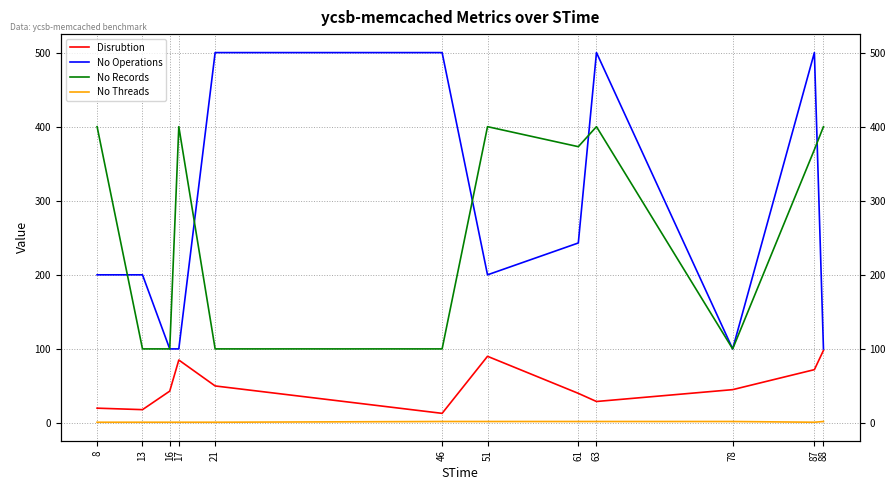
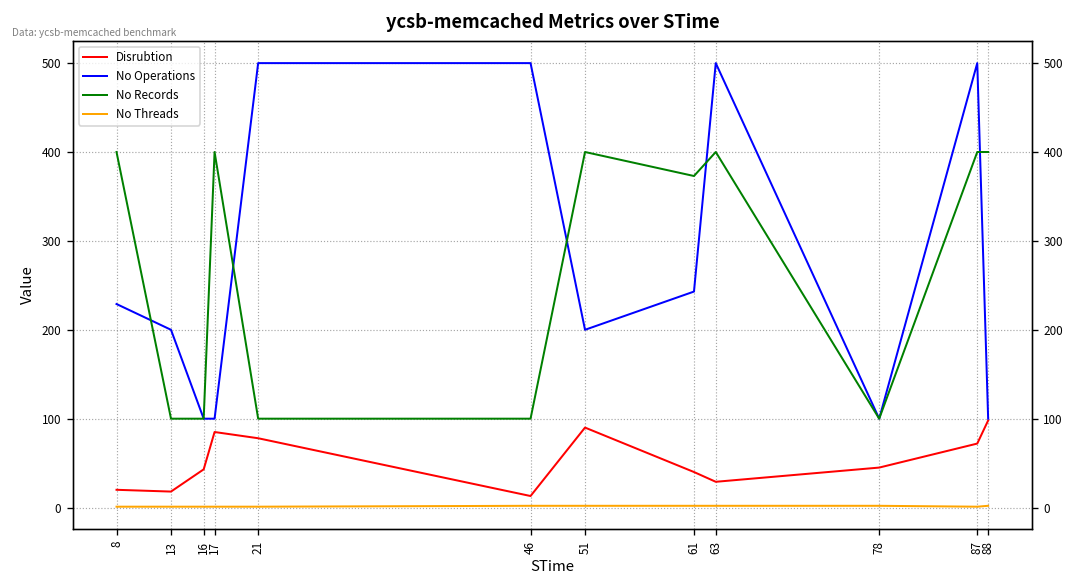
No Operations, 8: 200 -> 230
Disrubtion, 21: 50 -> 80
No Records, 87: 370 -> 400
